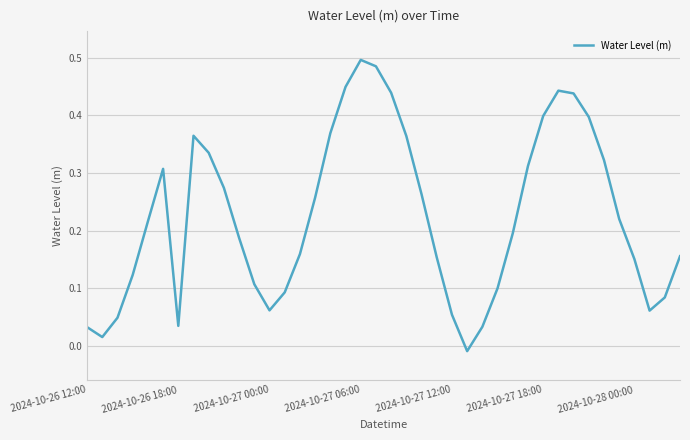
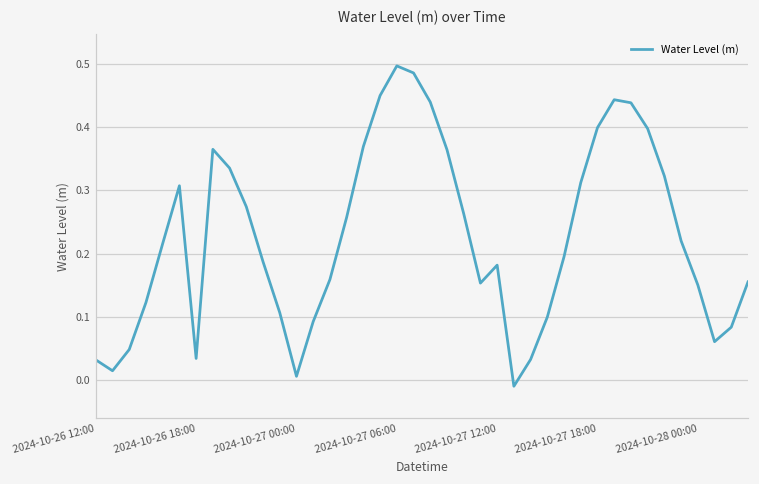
2024-10-27 00:00: 0.06 -> 0.01
2024-10-27 12:00: 0.05 -> 0.18
